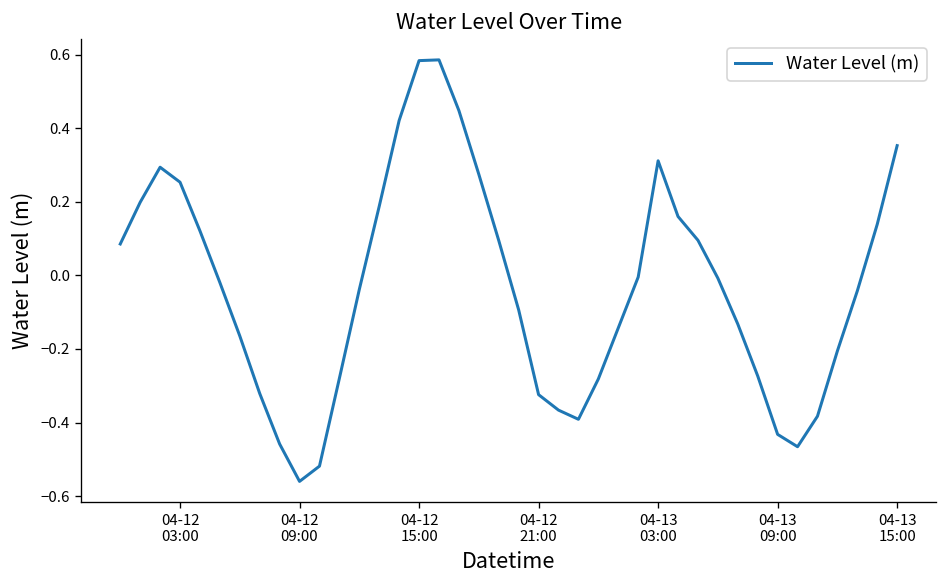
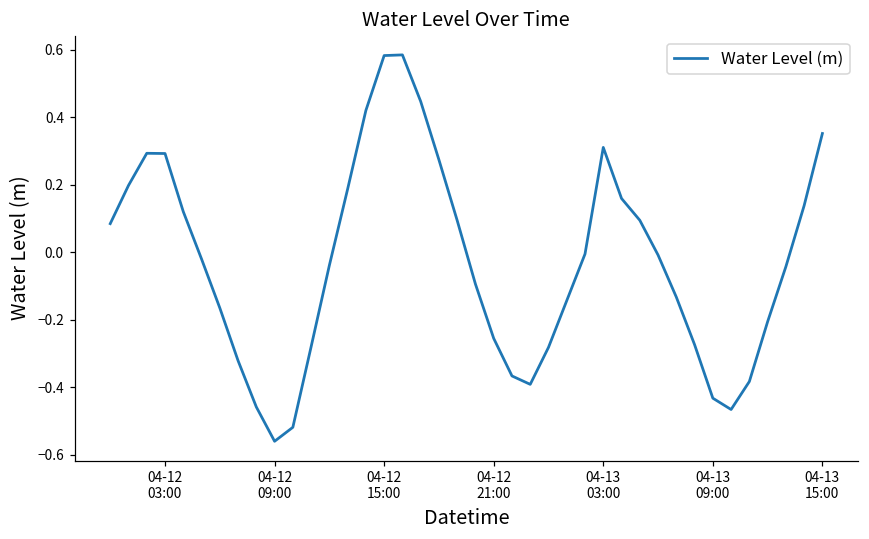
04-12 03:00: 0.25 -> 0.29
04-12 21:00: -0.32 -> -0.26
